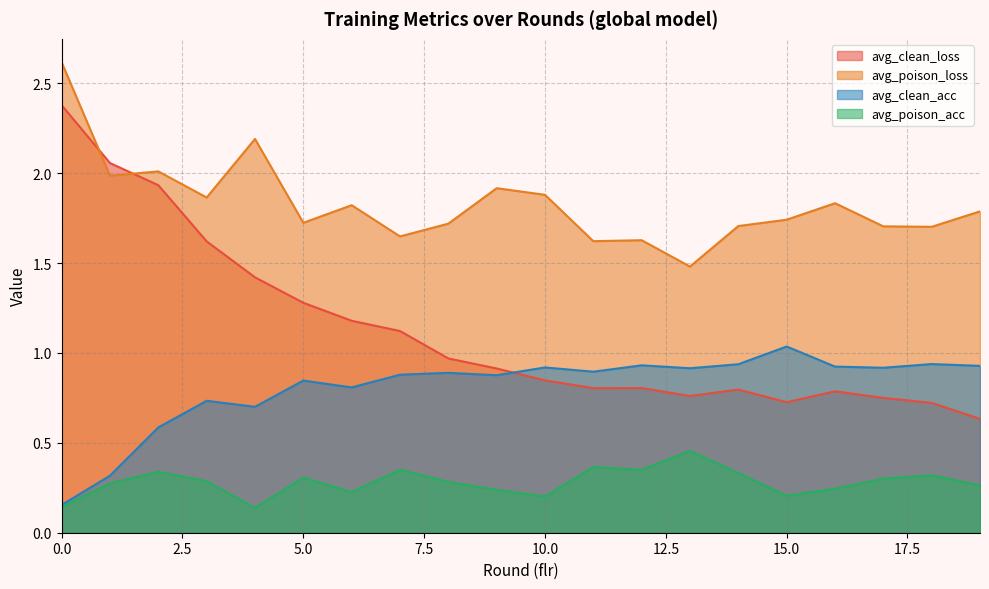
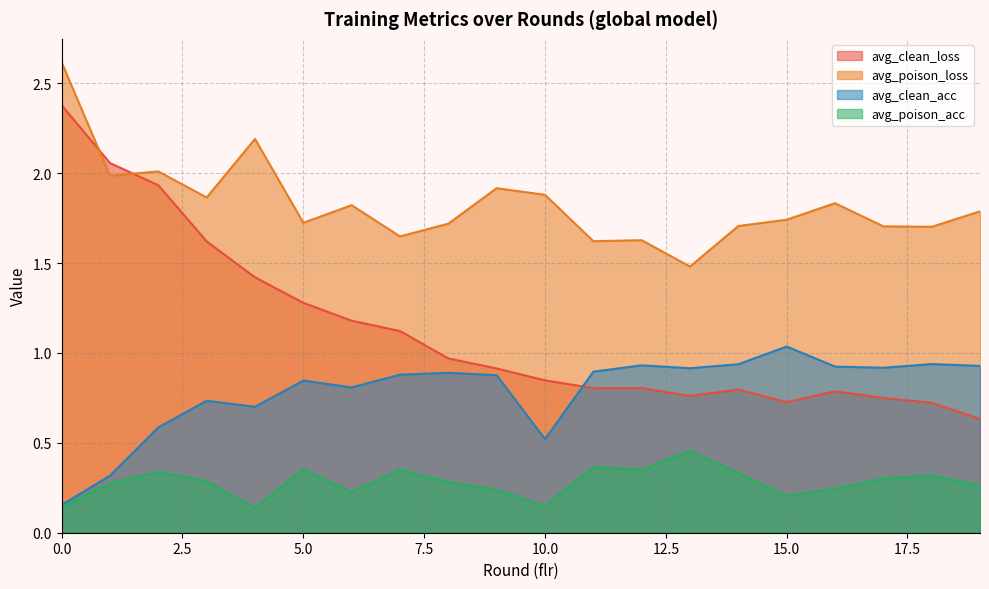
avg_poison_acc, 5.0: 0.31 -> 0.35
avg_clean_acc, 10.0: 0.92 -> 0.52
avg_poison_acc, 10.0: 0.20 -> 0.15
